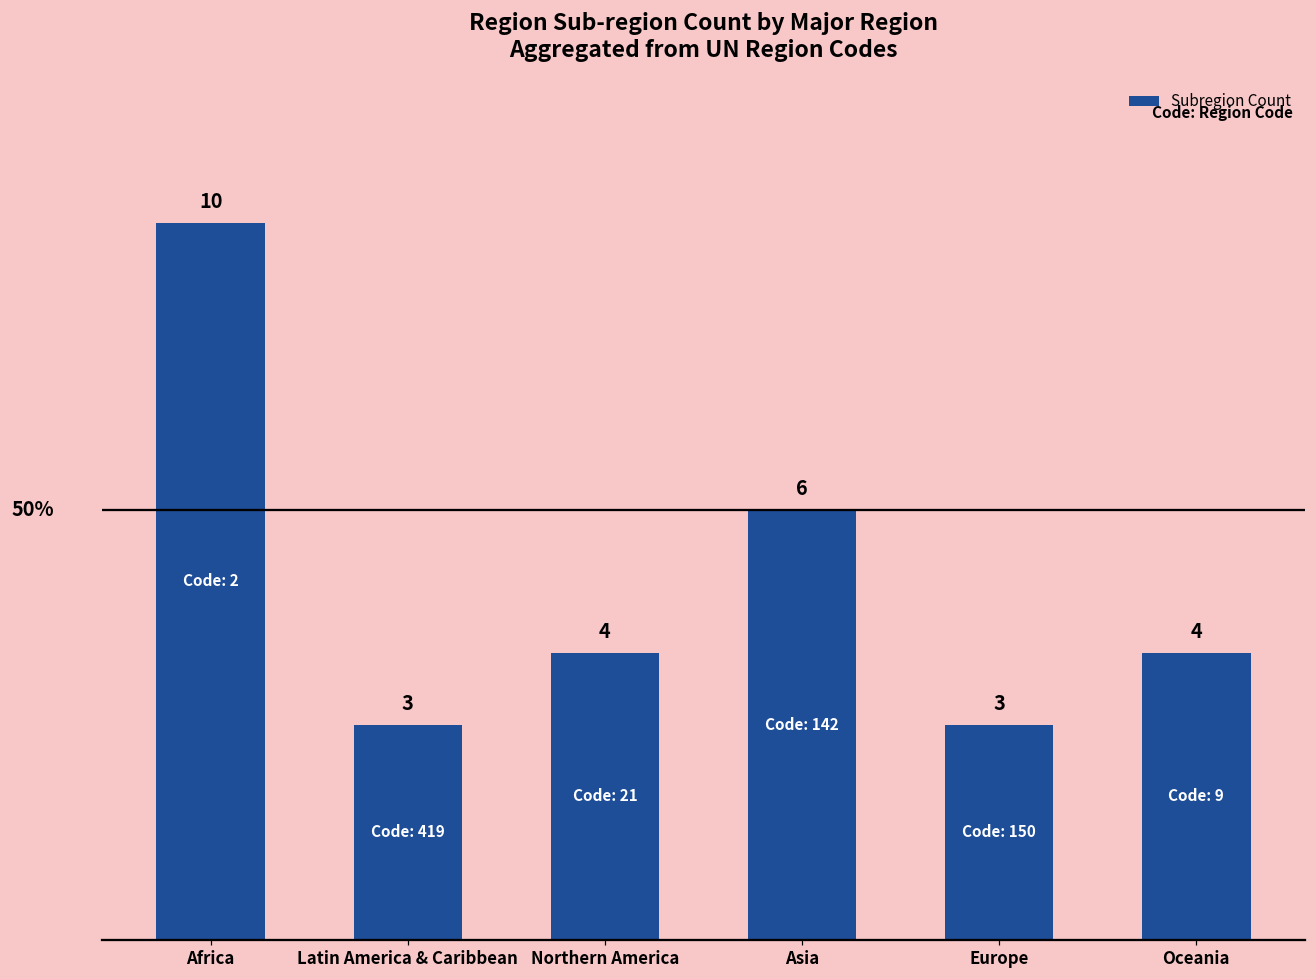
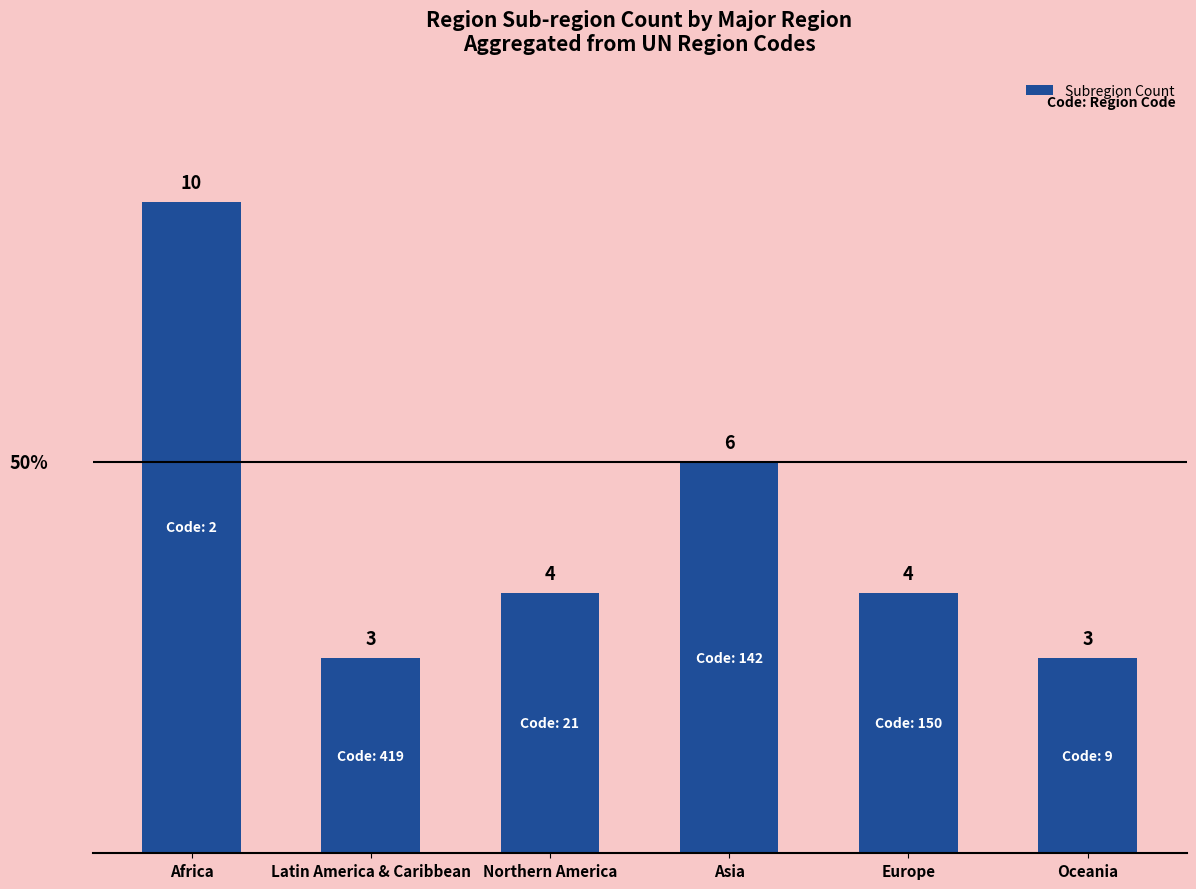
Europe: 3 -> 4
Oceania: 4 -> 3
